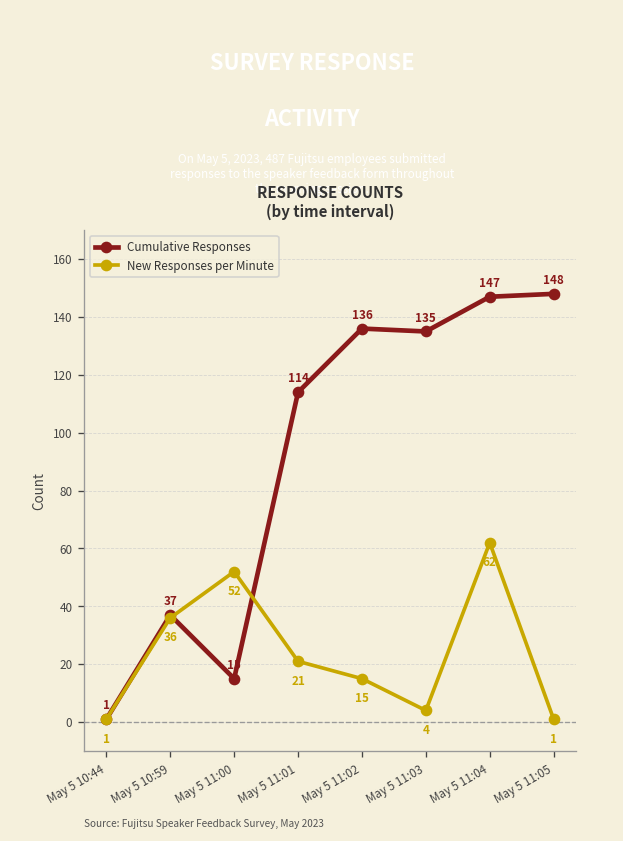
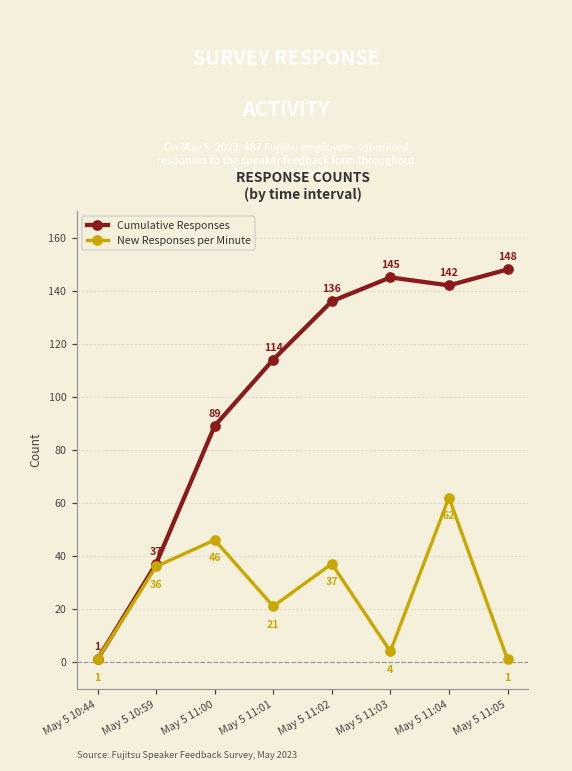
Cumulative Responses, May 5 11:00: 15 -> 89
New Responses per Minute, May 5 11:00: 52 -> 46
New Responses per Minute, May 5 11:02: 15 -> 37
Cumulative Responses, May 5 11:03: 135 -> 145
Cumulative Responses, May 5 11:04: 147 -> 142
